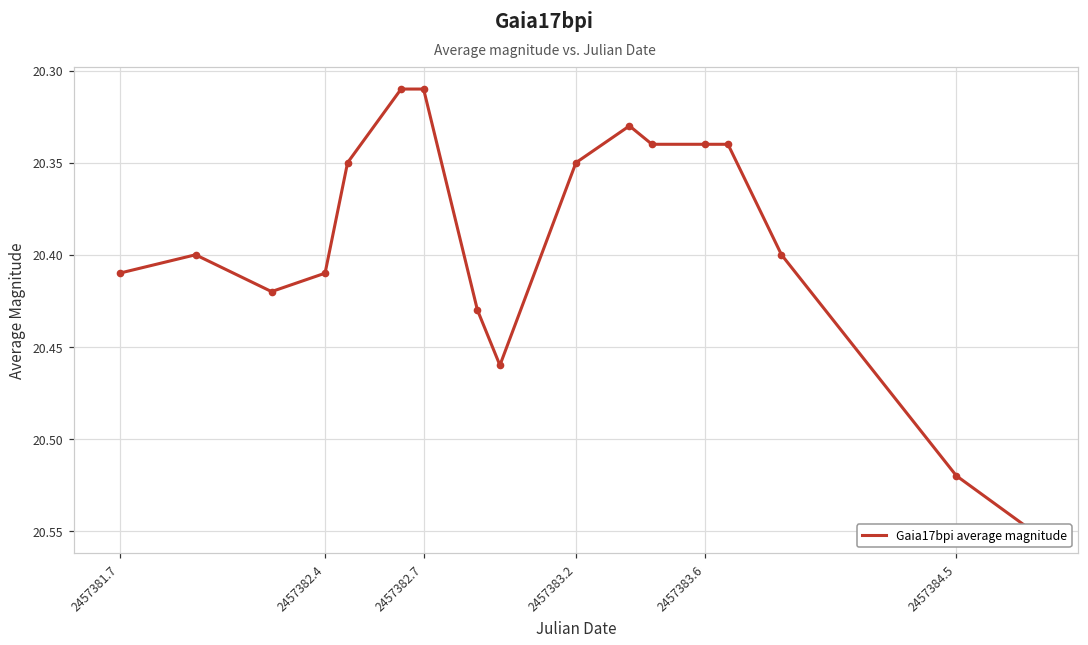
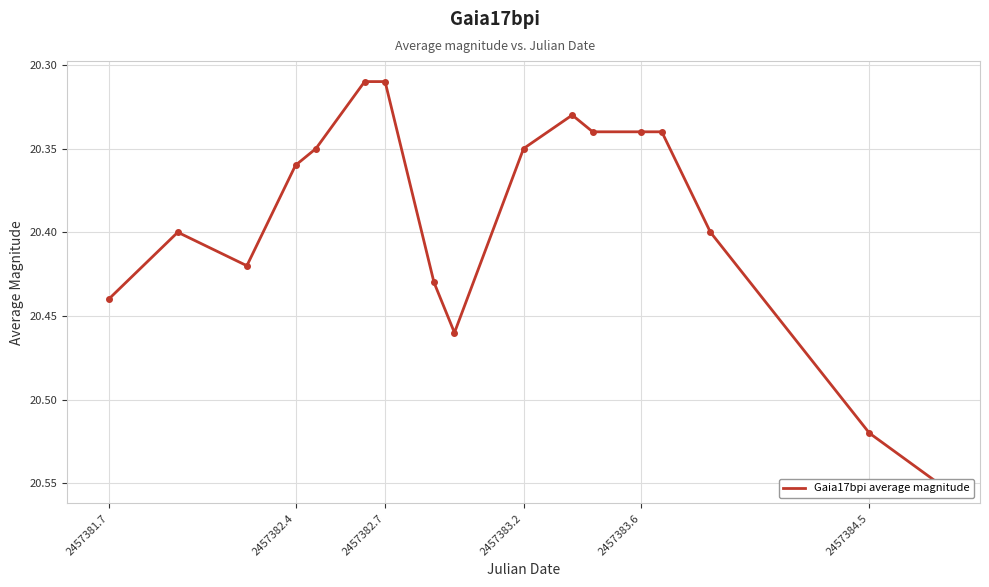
2457381.7: 20.41 -> 20.44
2457382.4: 20.41 -> 20.36
